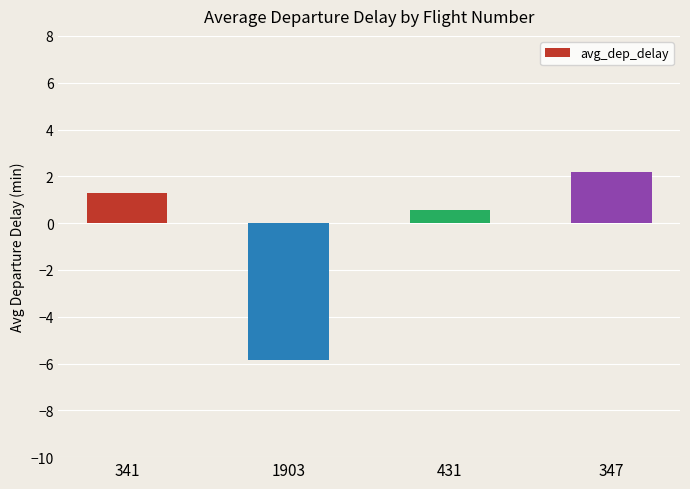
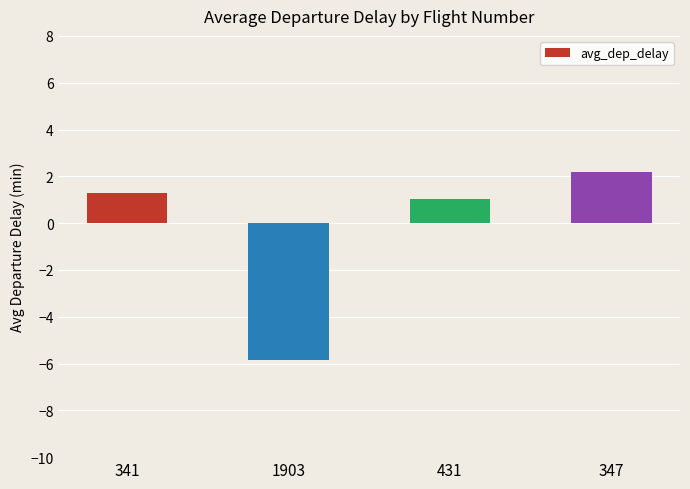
431: 0.5 -> 1.0
